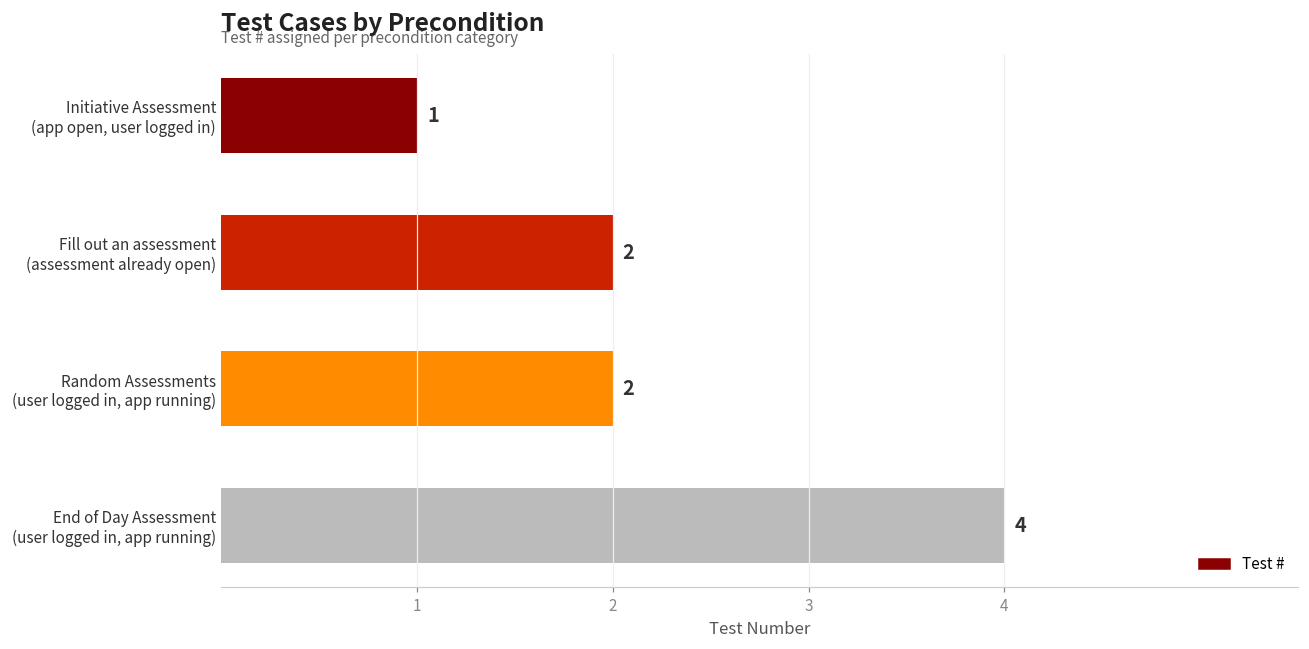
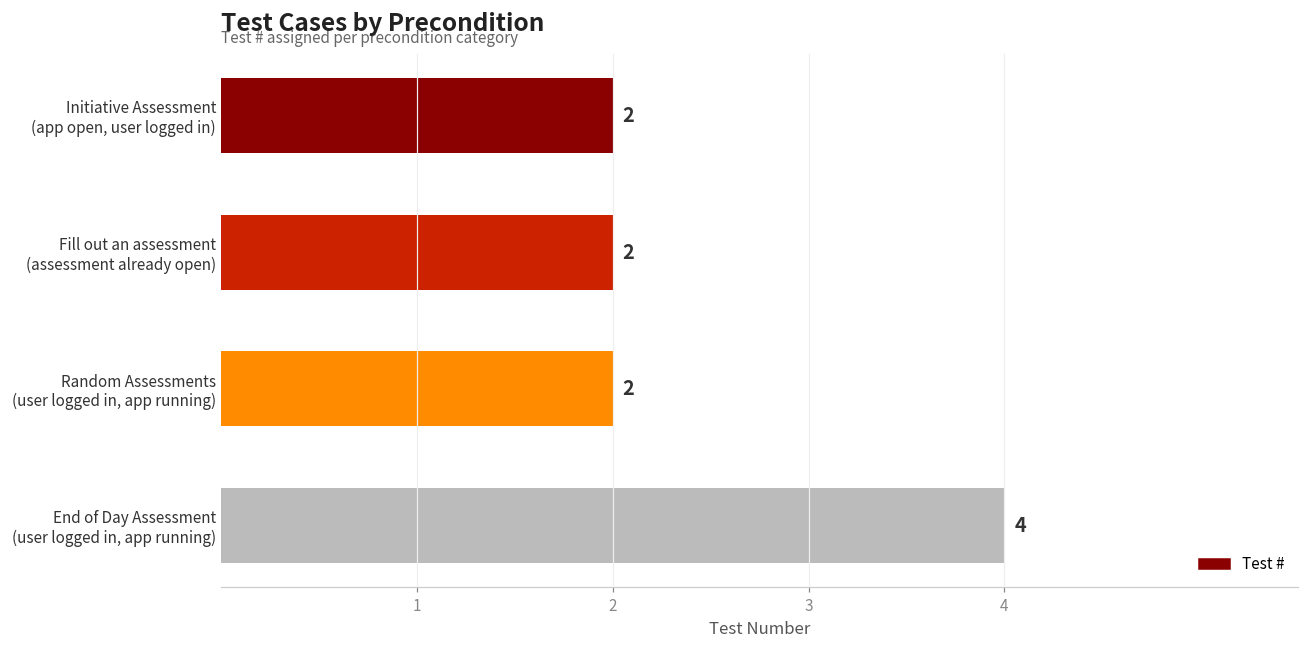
Initiative Assessment (app open, user logged in): 1 -> 2
